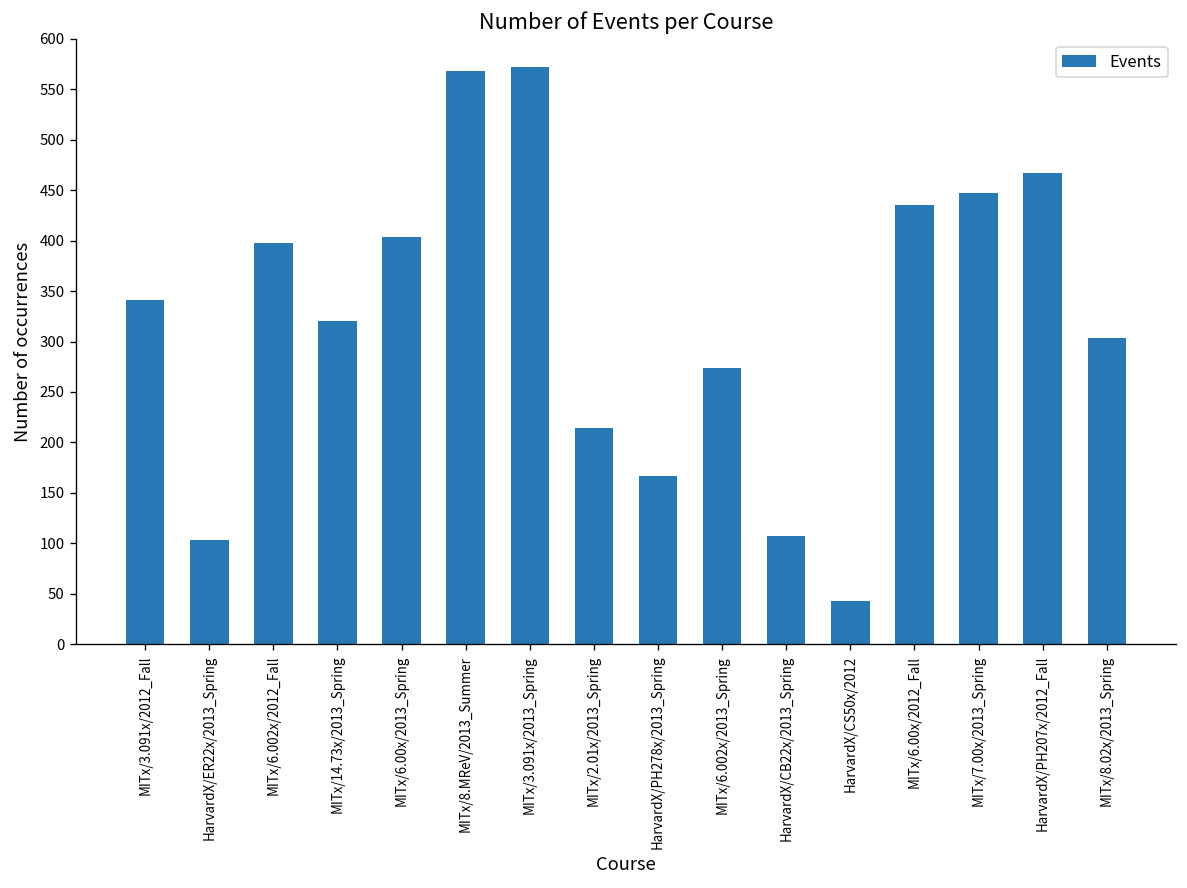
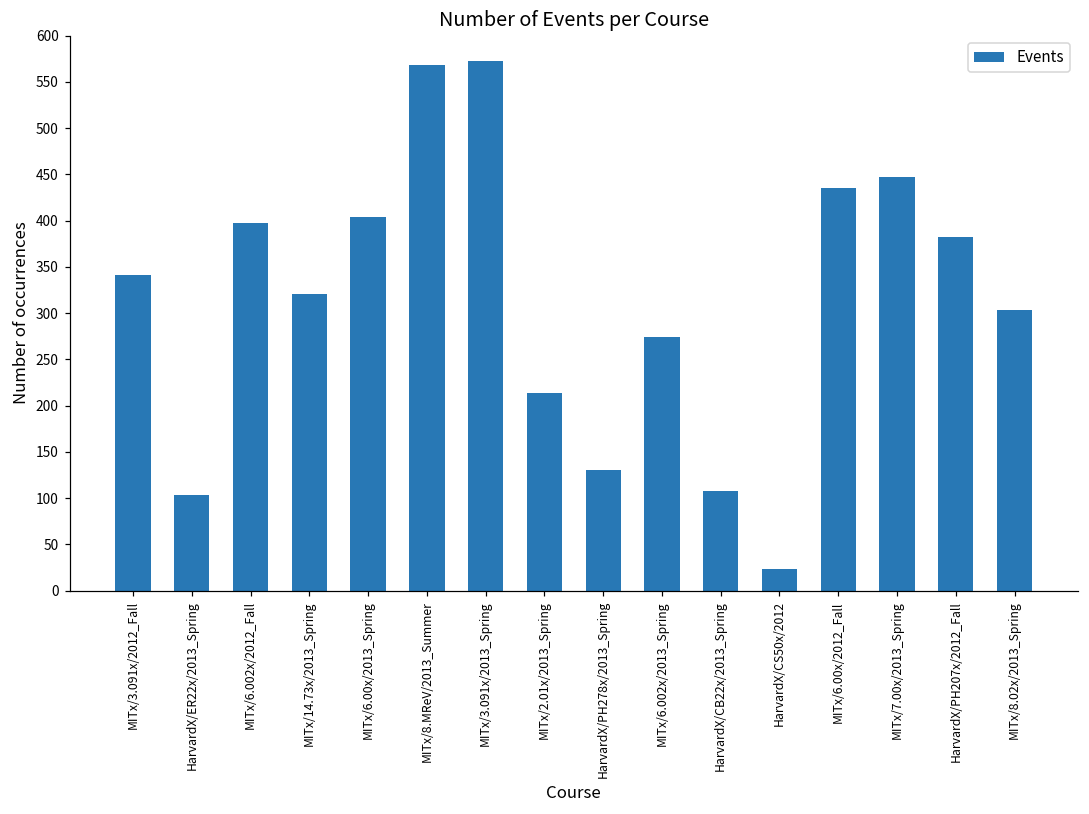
HarvardX/PH278x/2013_Spring: 170 -> 130
HarvardX/CS50x/2012: 40 -> 20
HarvardX/PH207x/2012_Fall: 470 -> 380
